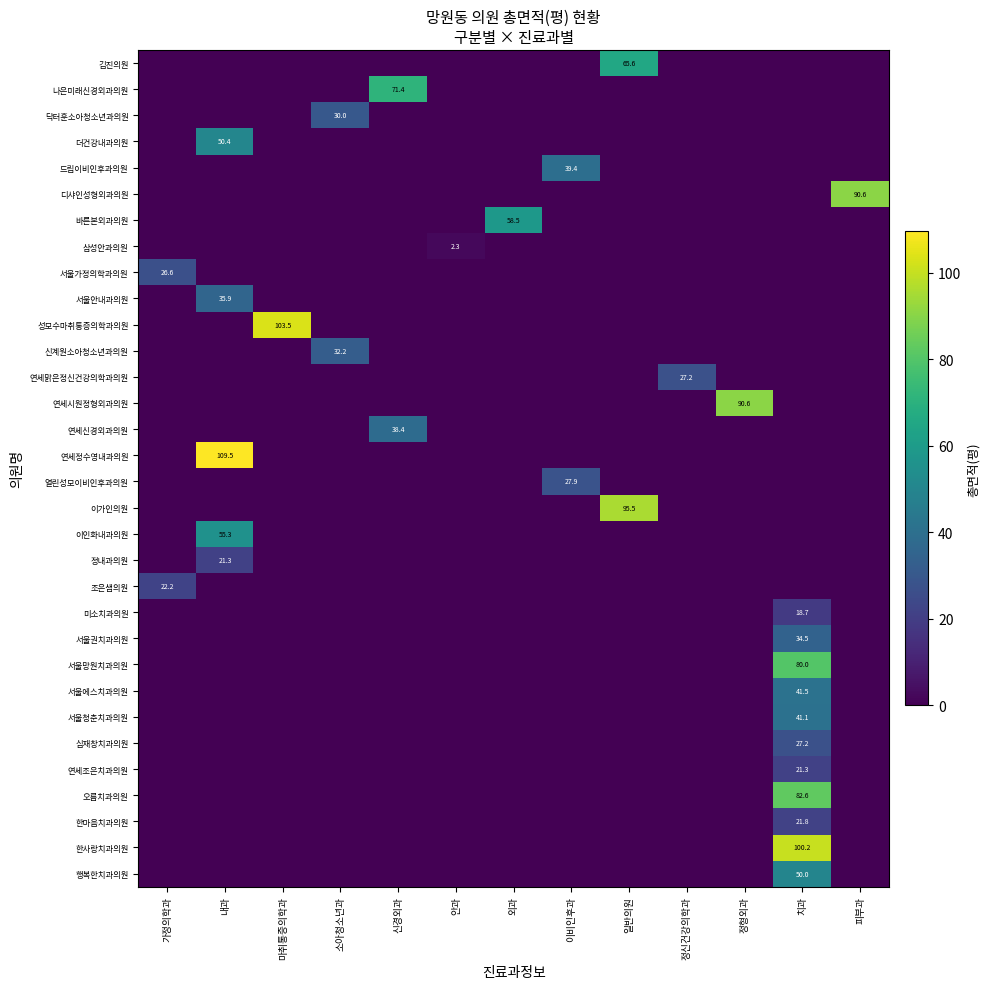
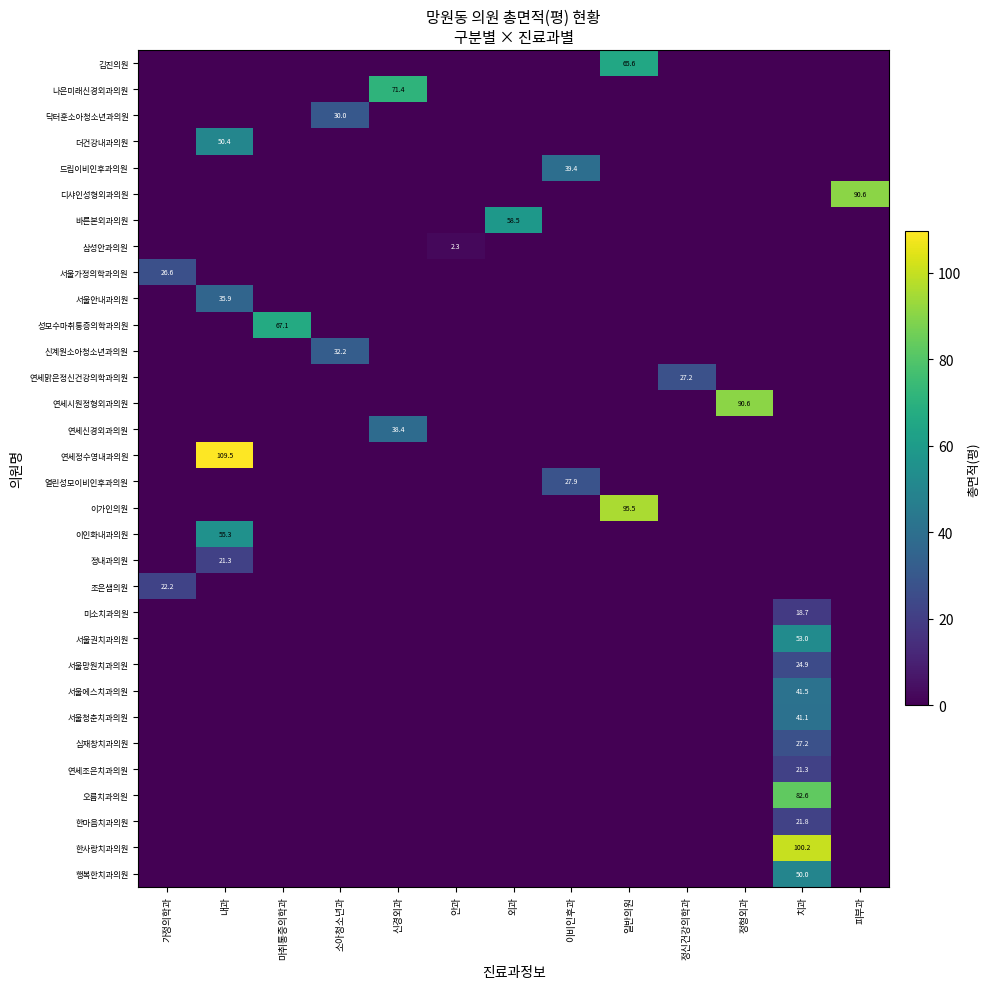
성모수마취통증의학과의원, 마취통증의학과: 103.5 -> 67.1
서울권치과의원, 치과: 34.5 -> 53.0
서울망원치과의원, 치과: 80.0 -> 24.9
